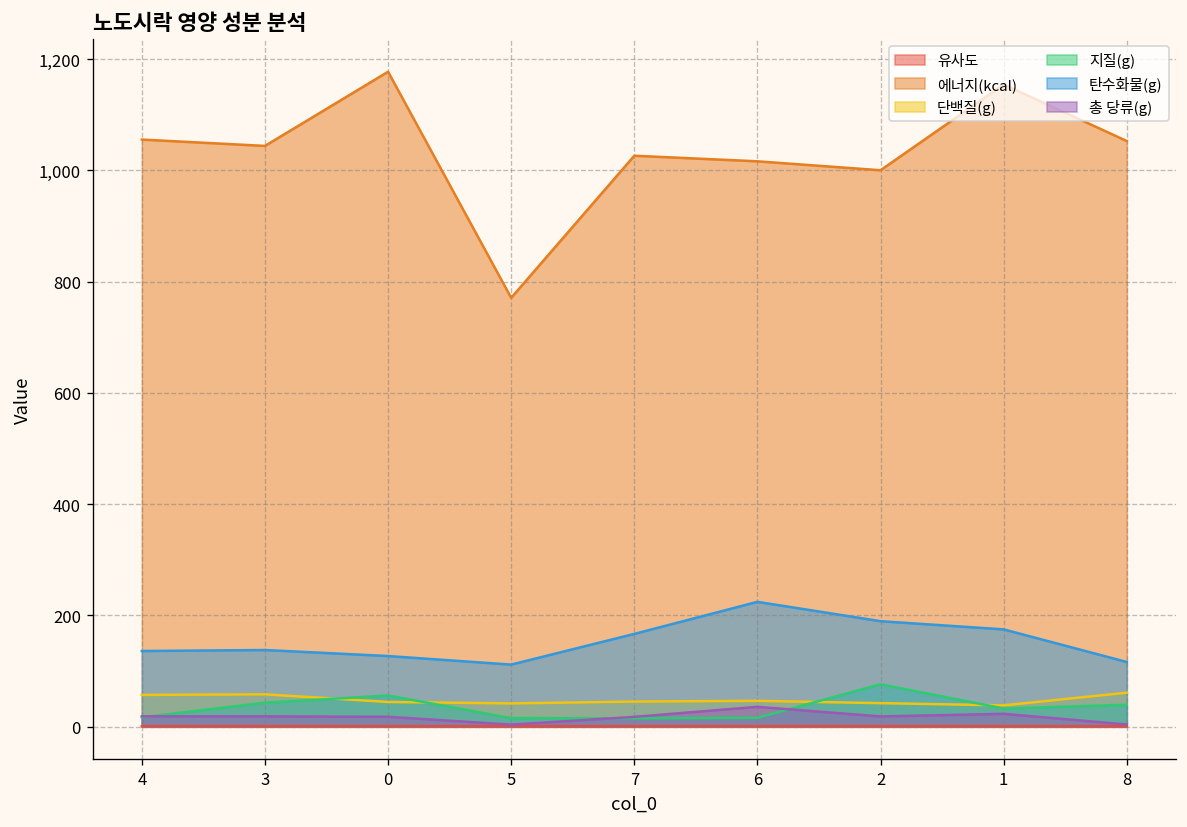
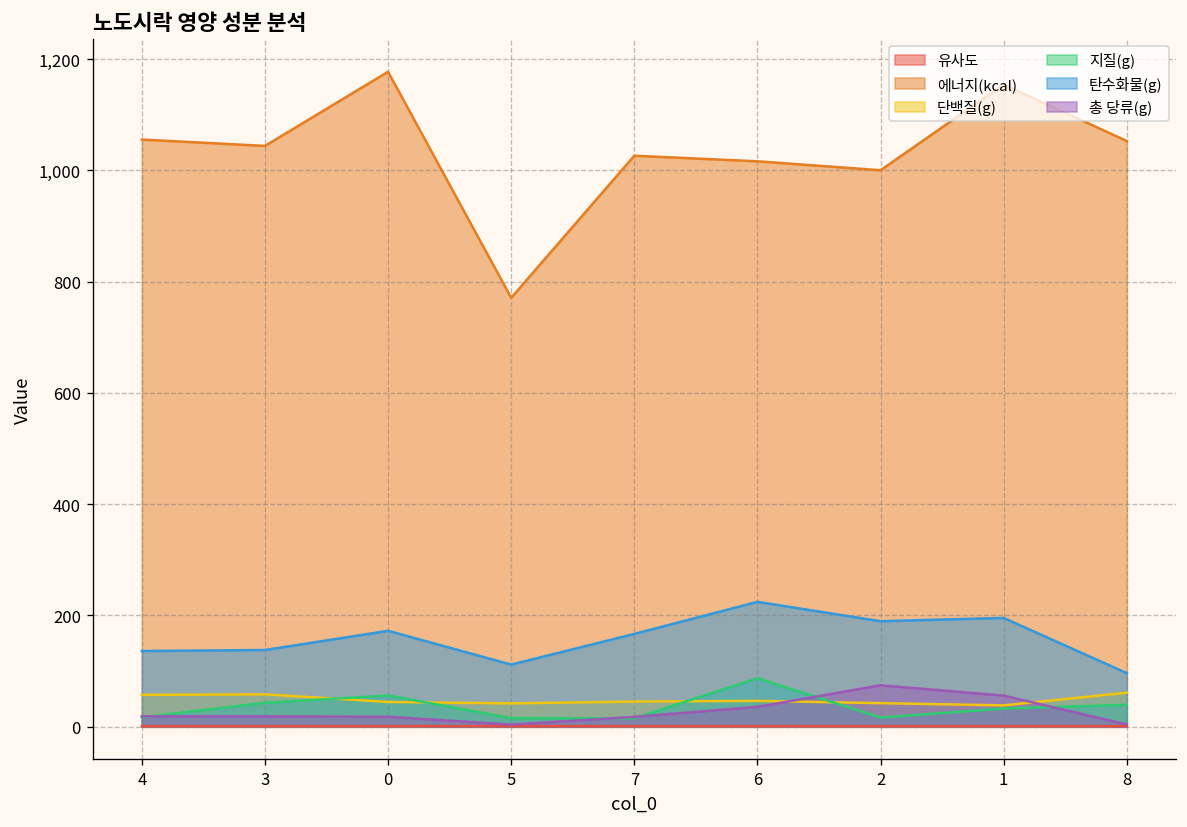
탄수화물(g), 0: 130 -> 170
지질(g), 6: 20 -> 90
지질(g), 2: 80 -> 20
총 당류(g), 2: 20 -> 70
탄수화물(g), 1: 170 -> 200
총 당류(g), 1: 20 -> 60
탄수화물(g), 8: 120 -> 100
